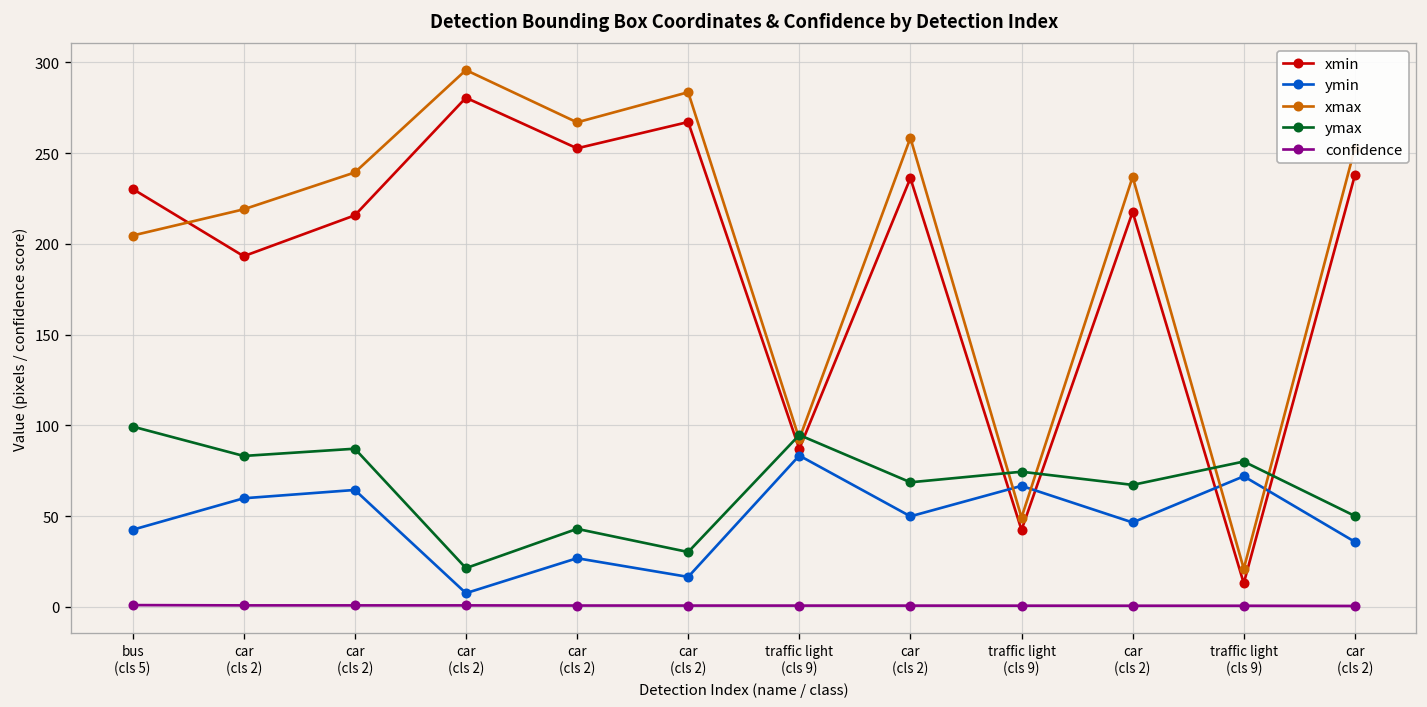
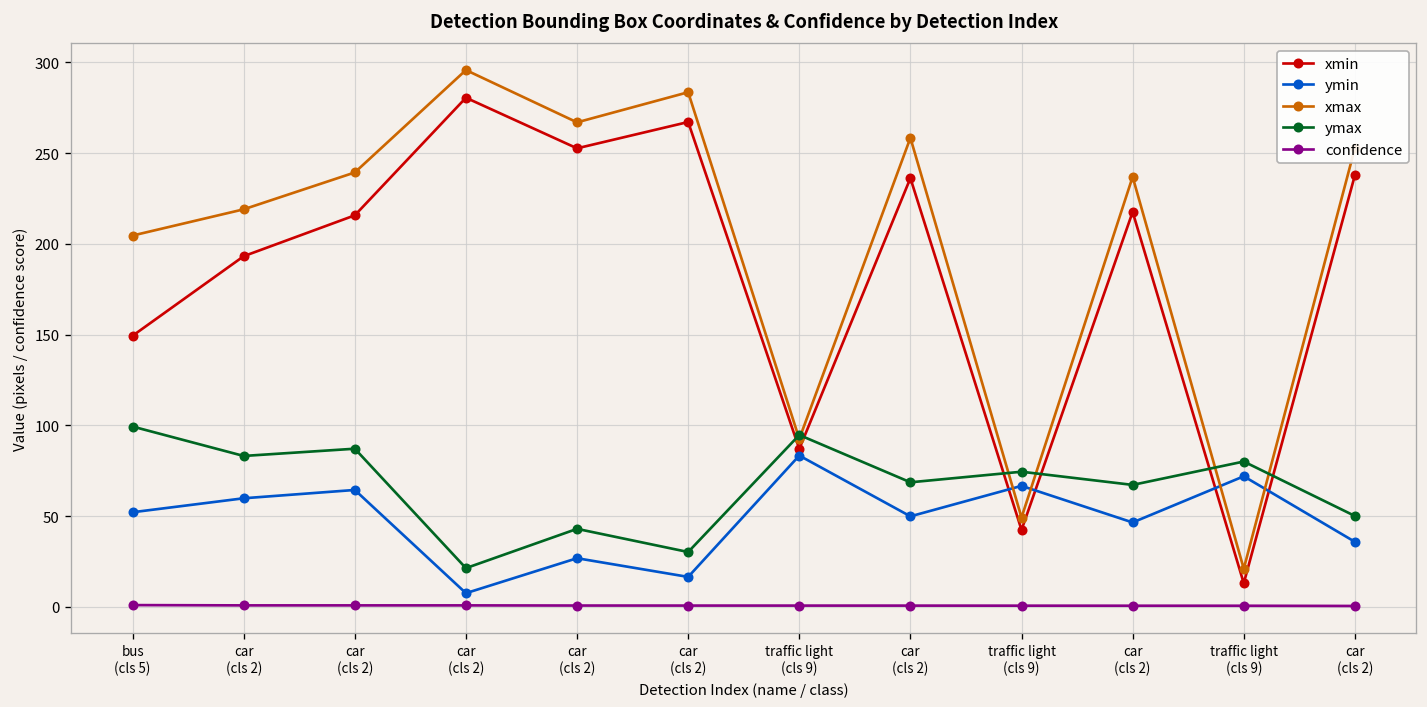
xmin, bus (cls 5): 230 -> 149
ymin, bus (cls 5): 42 -> 52
